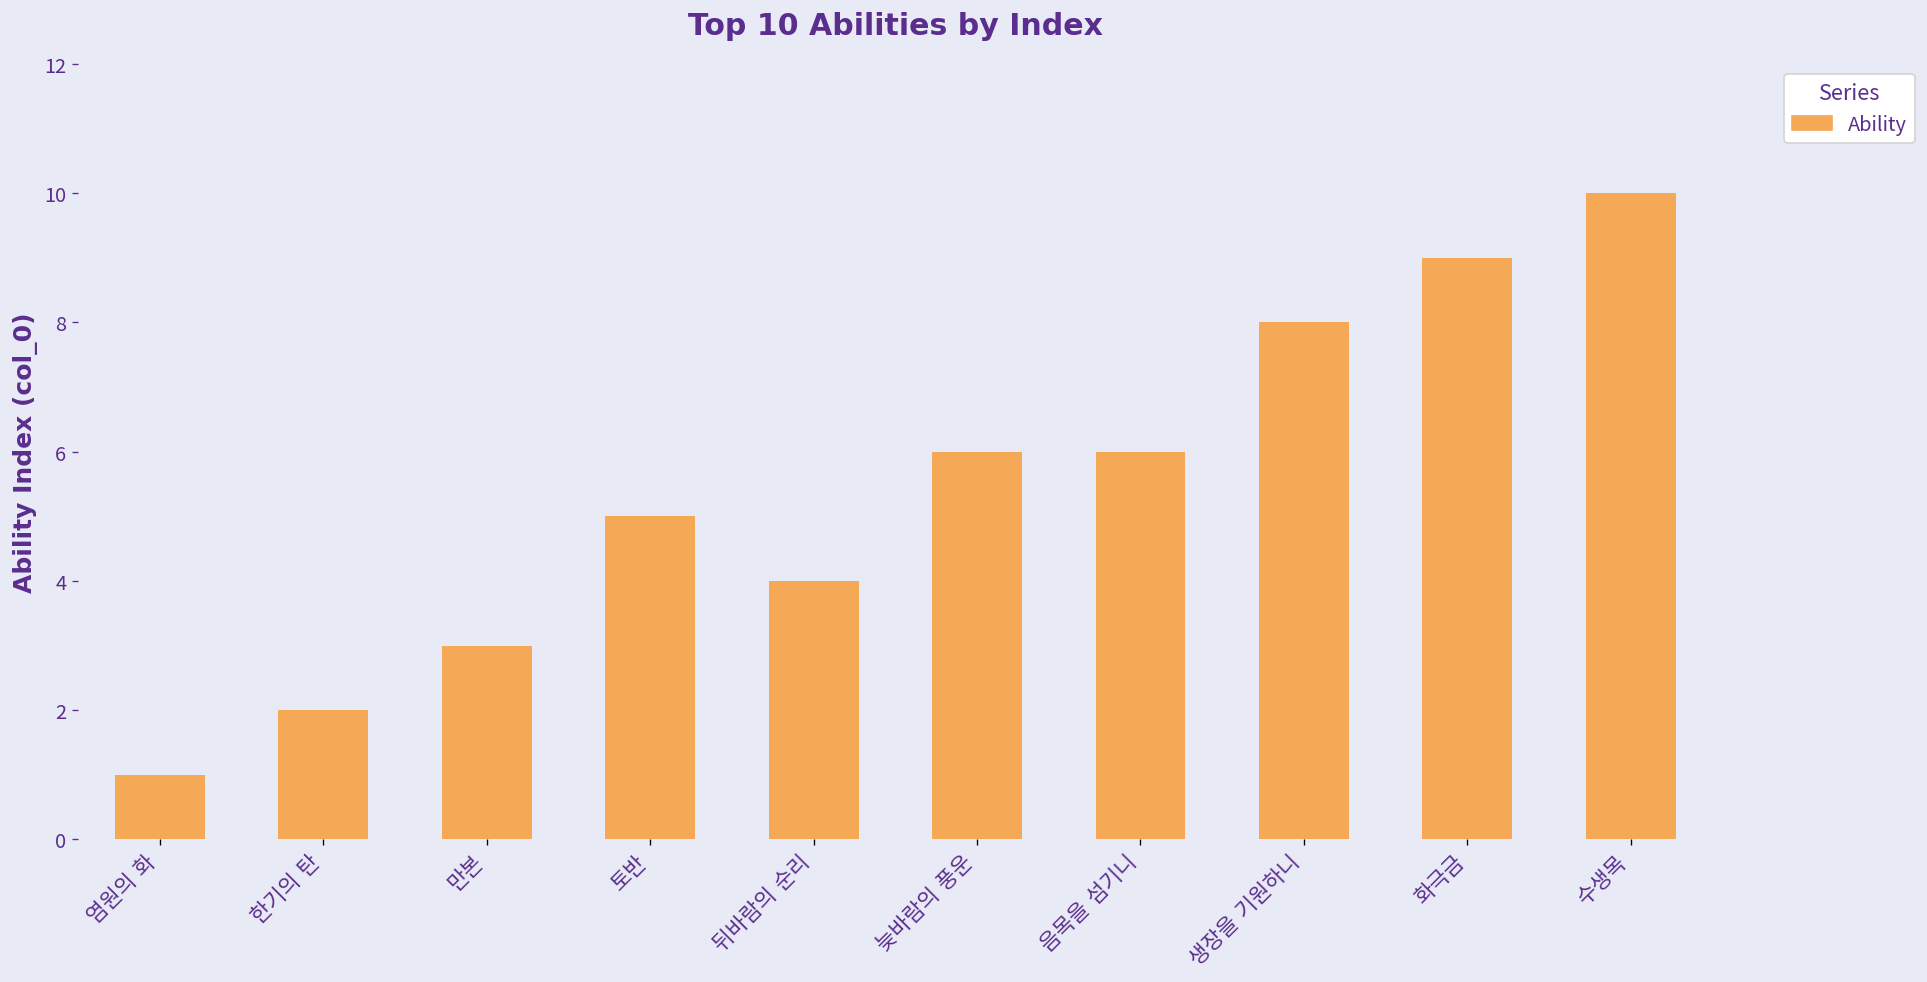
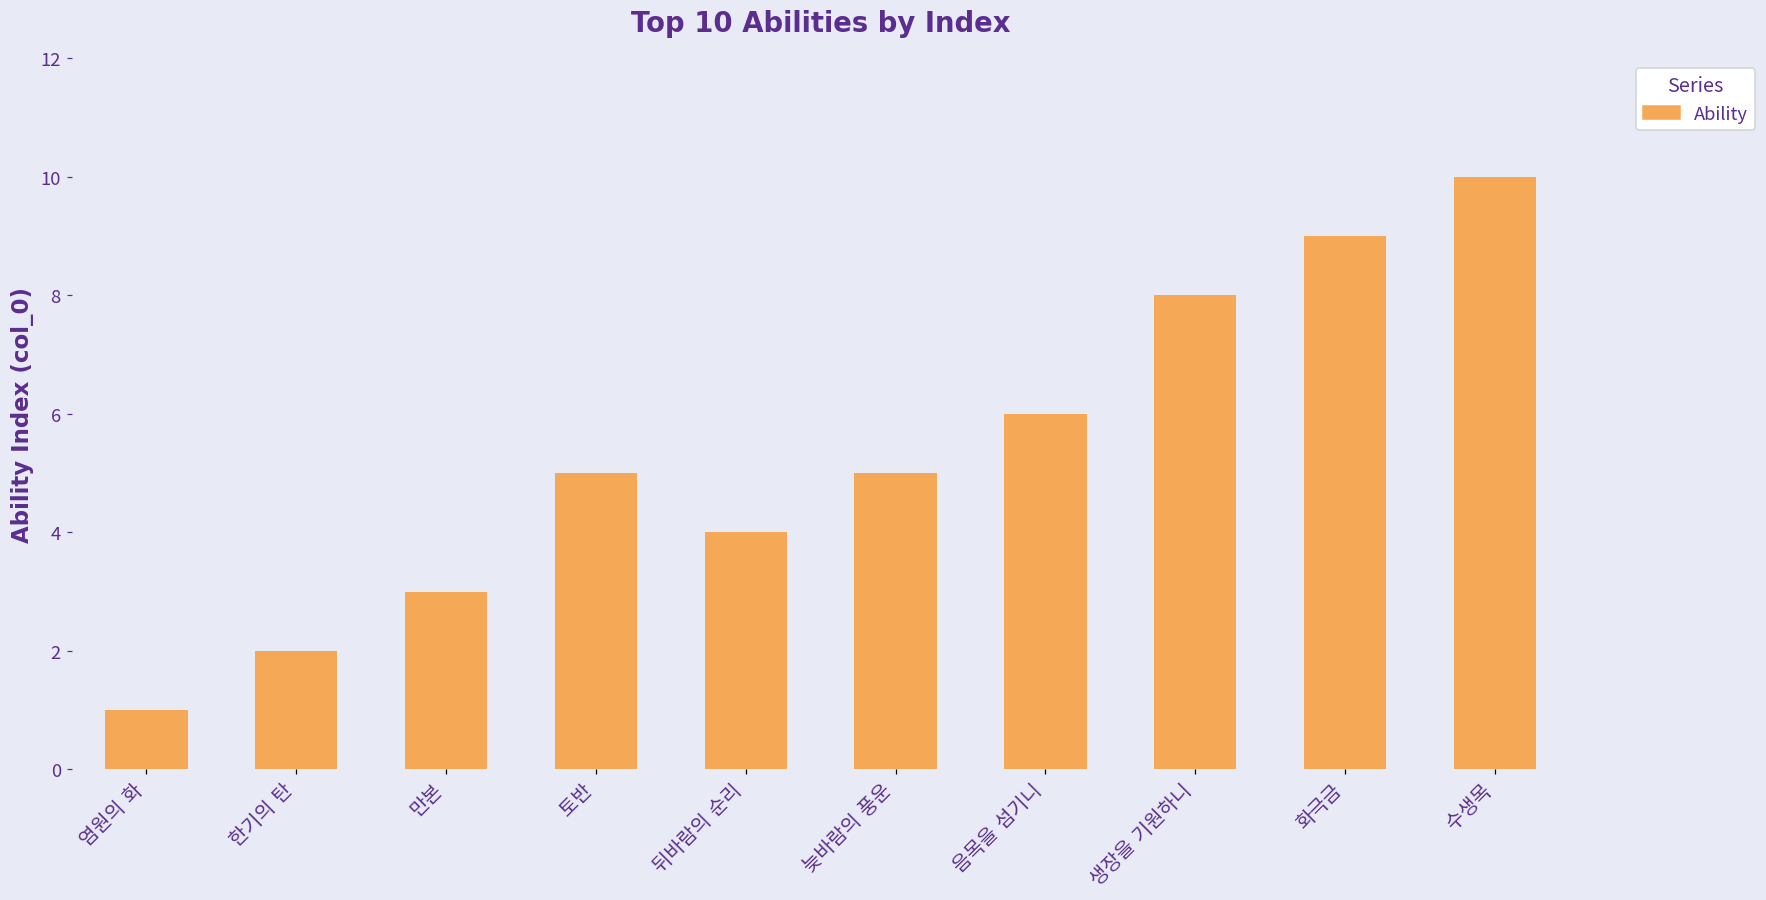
늦바람의 풍운: 6 -> 5
